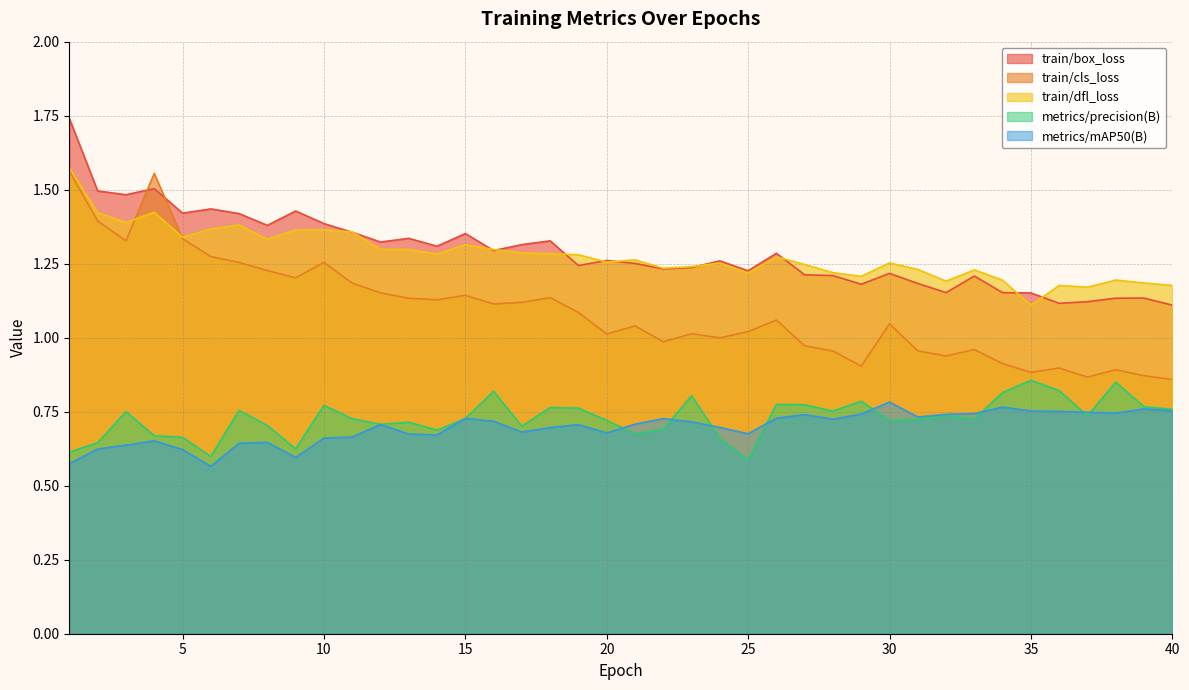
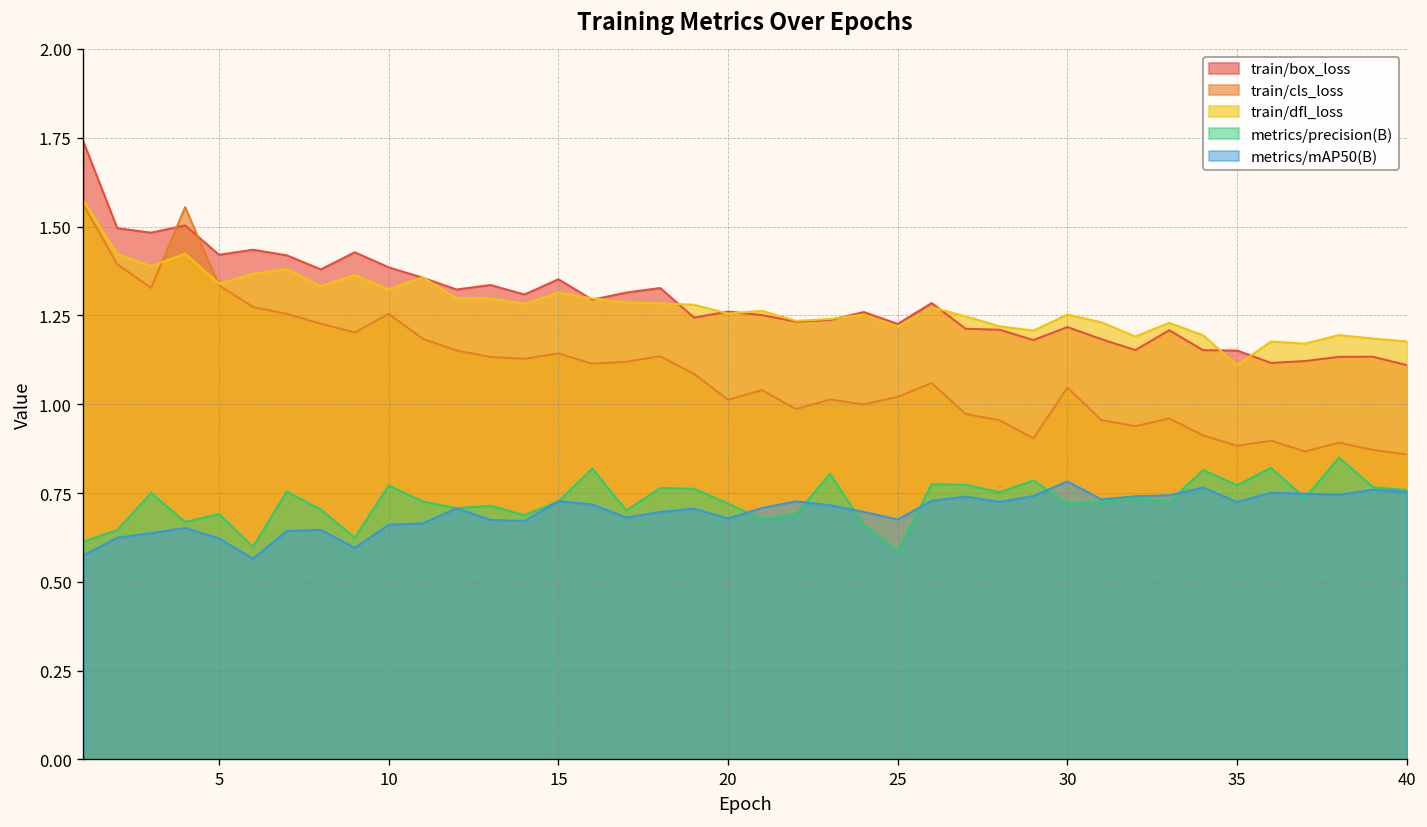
metrics/precision(B), 5: 0.66 -> 0.69
train/dfl_loss, 10: 1.36 -> 1.32
metrics/precision(B), 35: 0.86 -> 0.77
metrics/mAP50(B), 35: 0.75 -> 0.73
